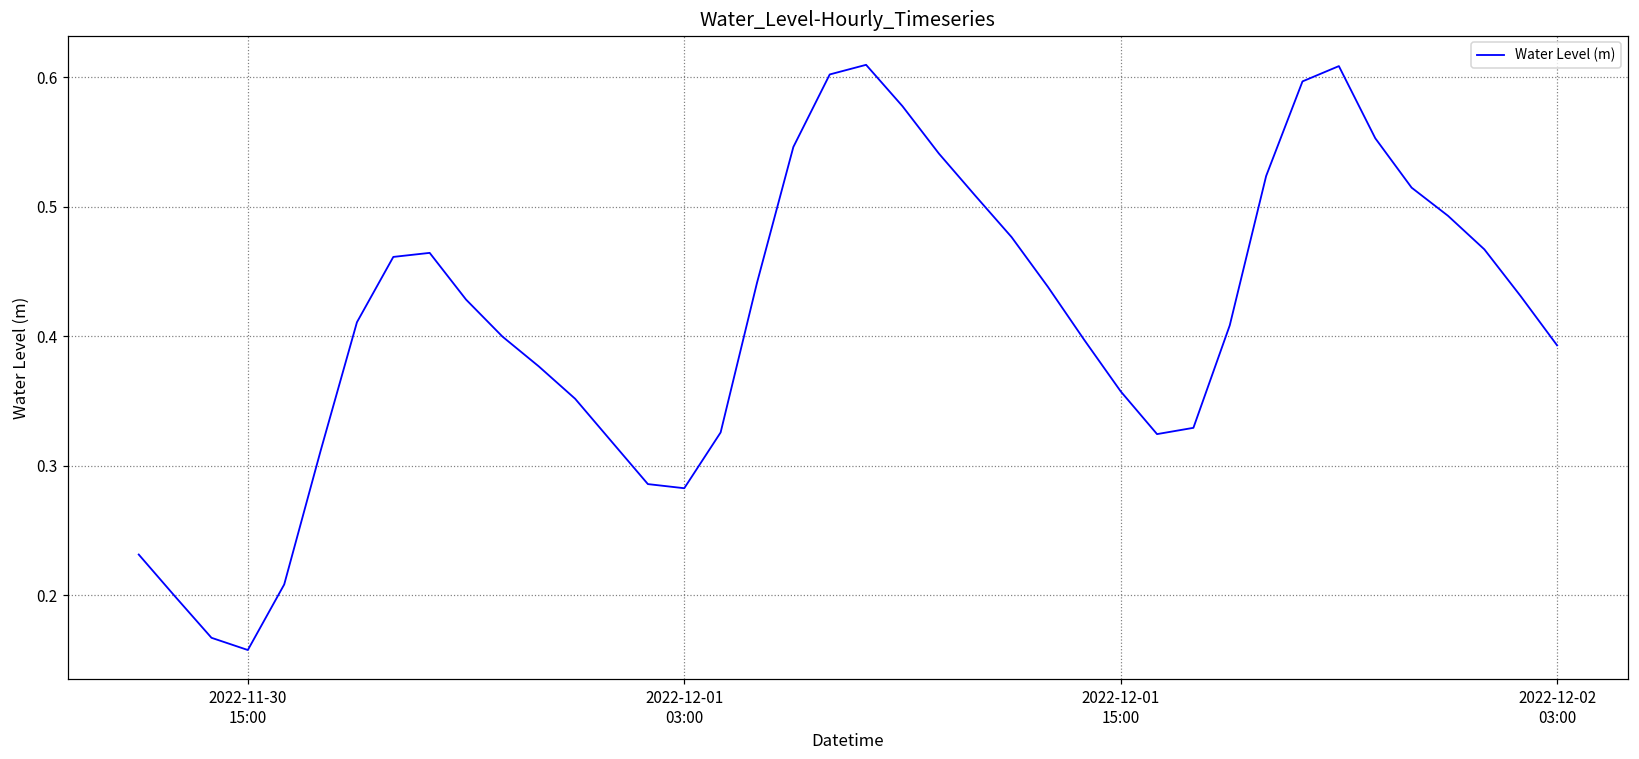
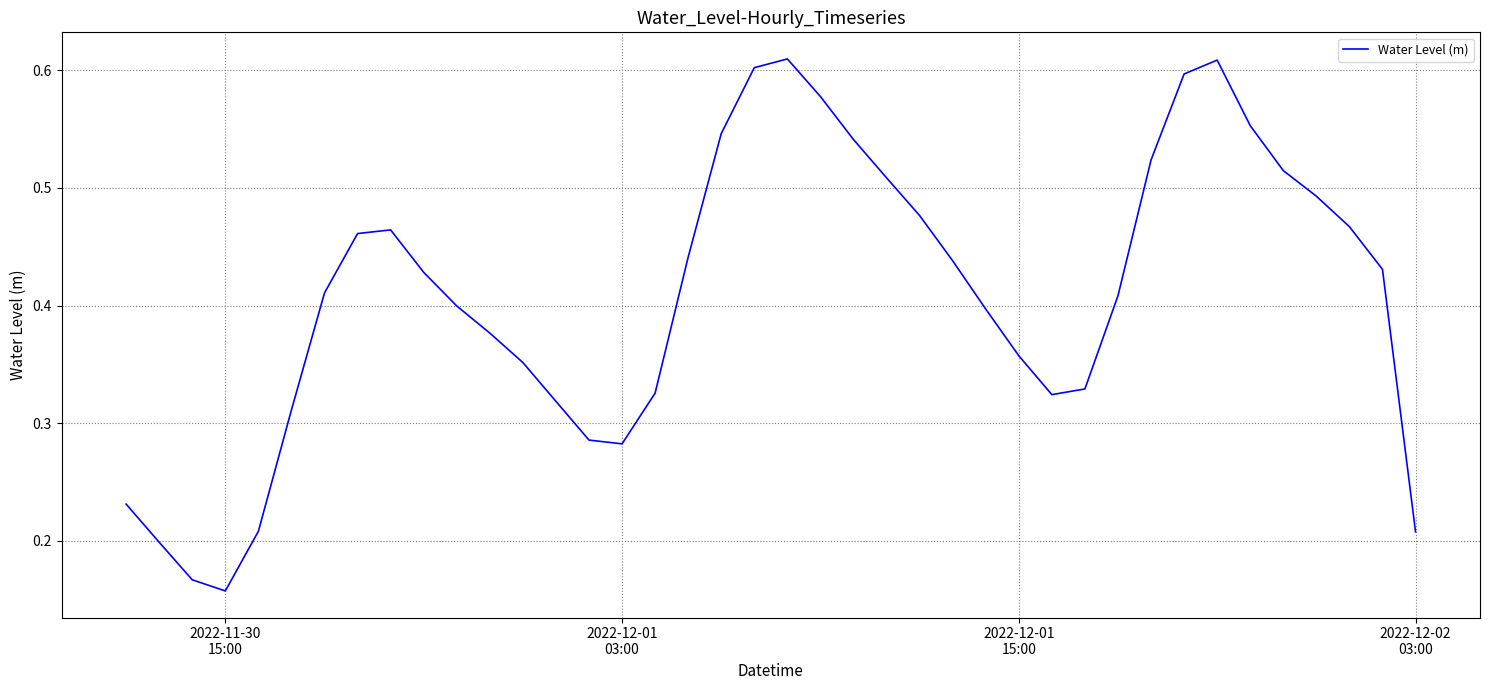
2022-12-02 03:00: 0.393 -> 0.208
